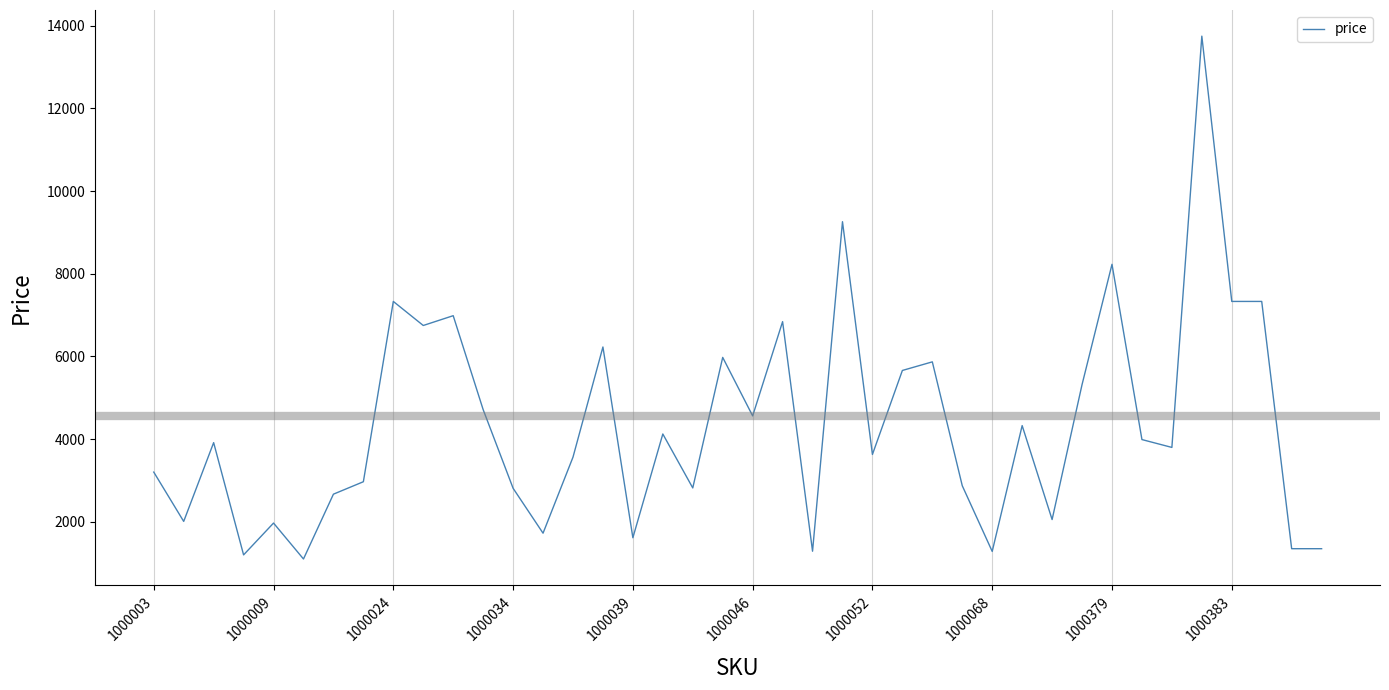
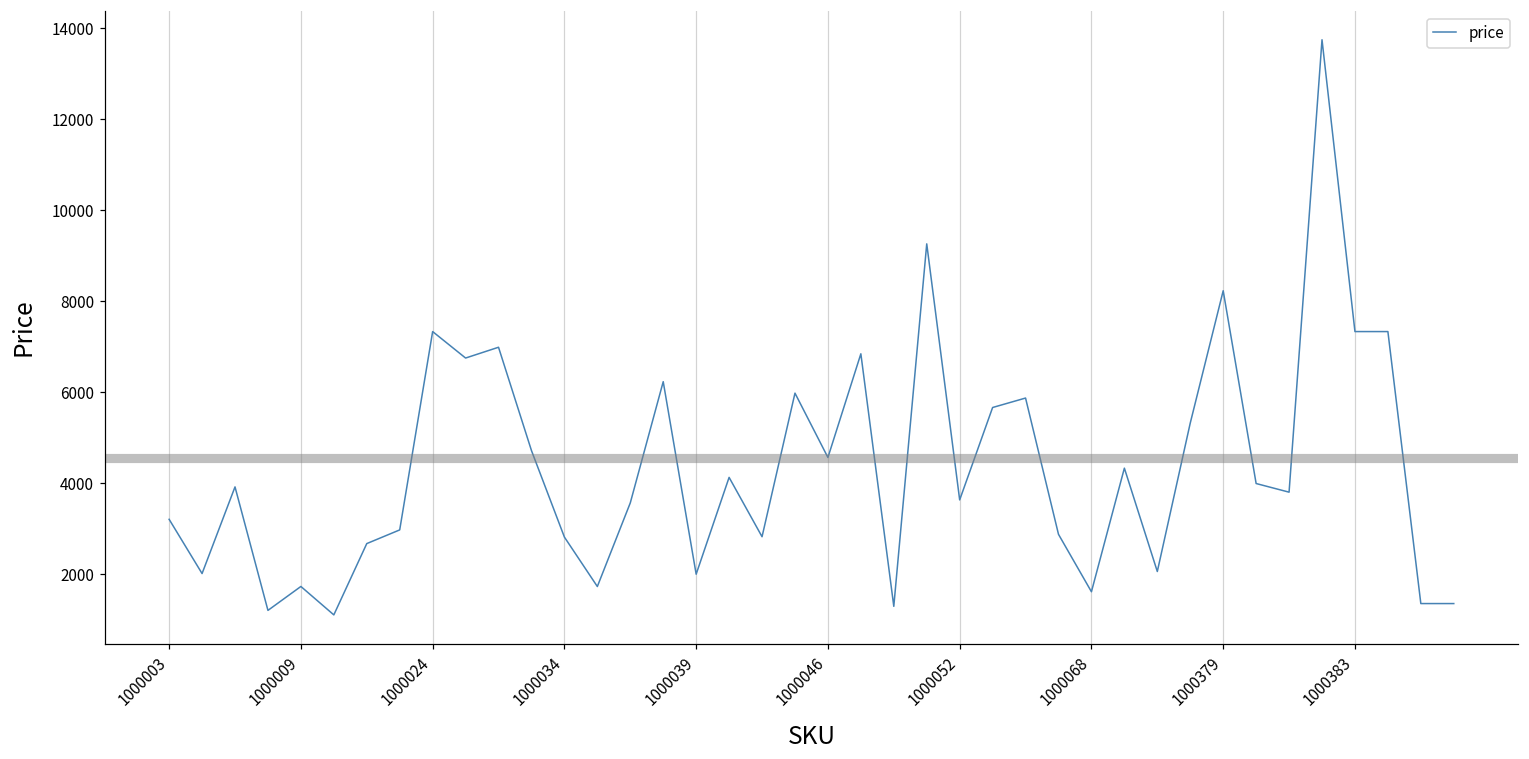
1000009: 2000 -> 1700
1000039: 1600 -> 2000
1000068: 1300 -> 1600
